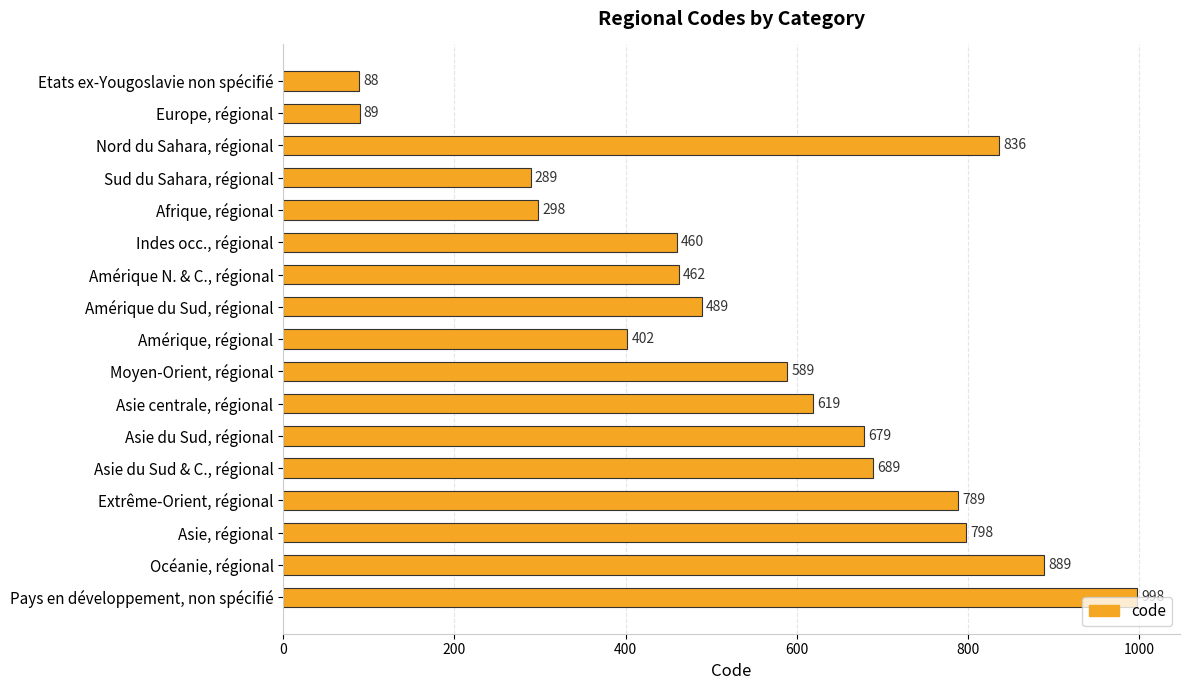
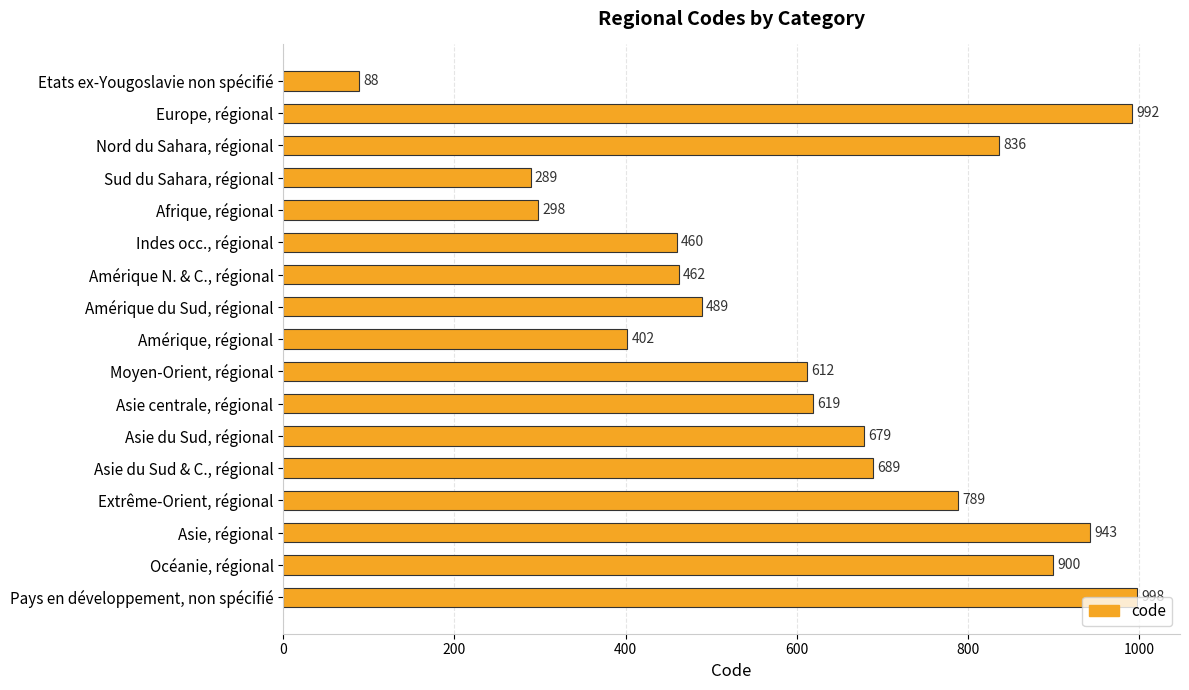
Europe, régional: 89 -> 992
Moyen-Orient, régional: 589 -> 612
Asie, régional: 798 -> 943
Océanie, régional: 889 -> 900
